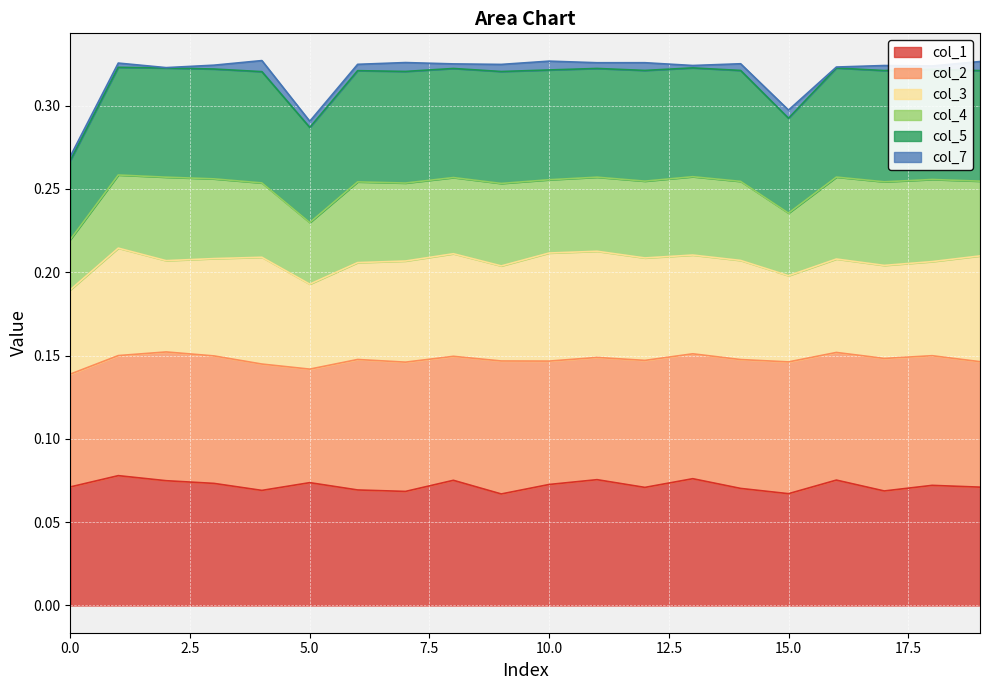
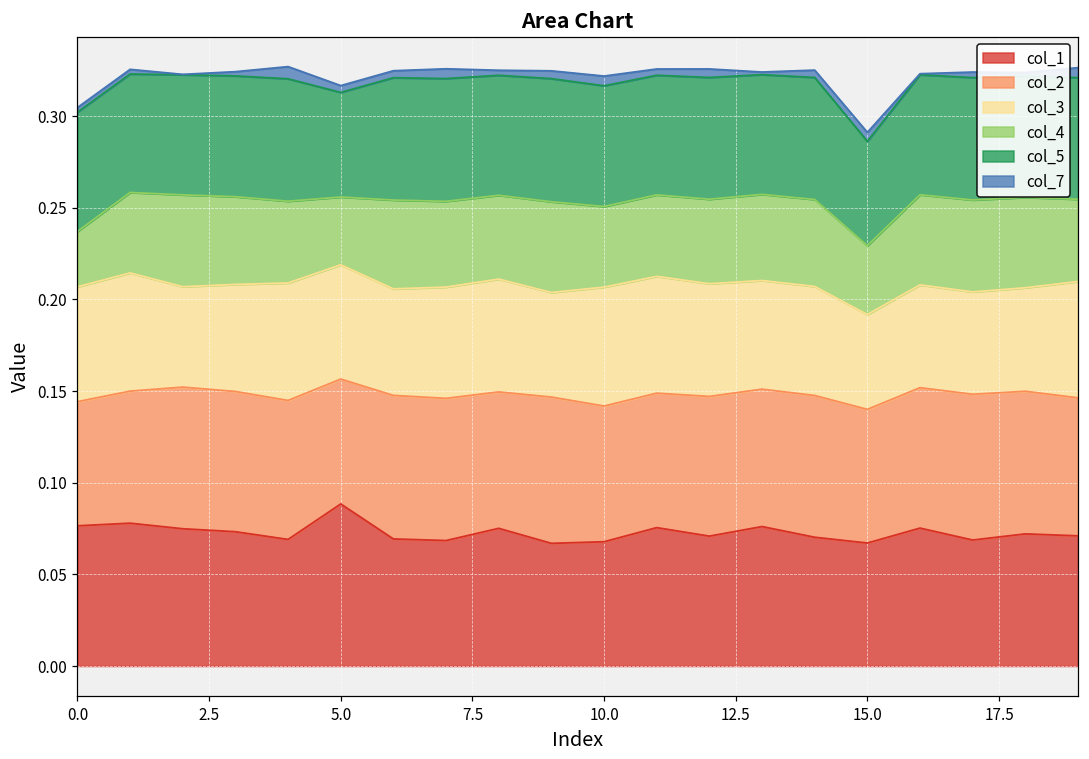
col_1, 0.0: 0.071 -> 0.076
col_3, 0.0: 0.051 -> 0.063
col_5, 0.0: 0.047 -> 0.065
col_1, 5.0: 0.074 -> 0.088
col_3, 5.0: 0.051 -> 0.062
col_1, 10.0: 0.073 -> 0.068
col_2, 15.0: 0.079 -> 0.073
